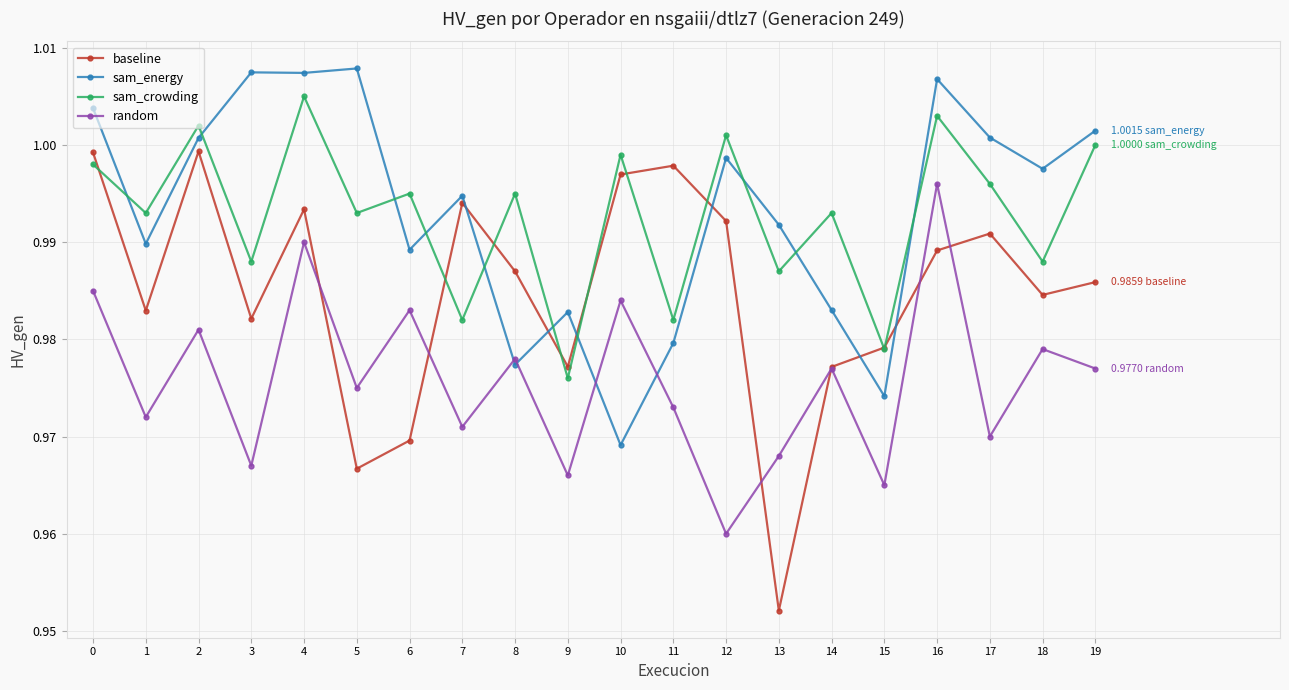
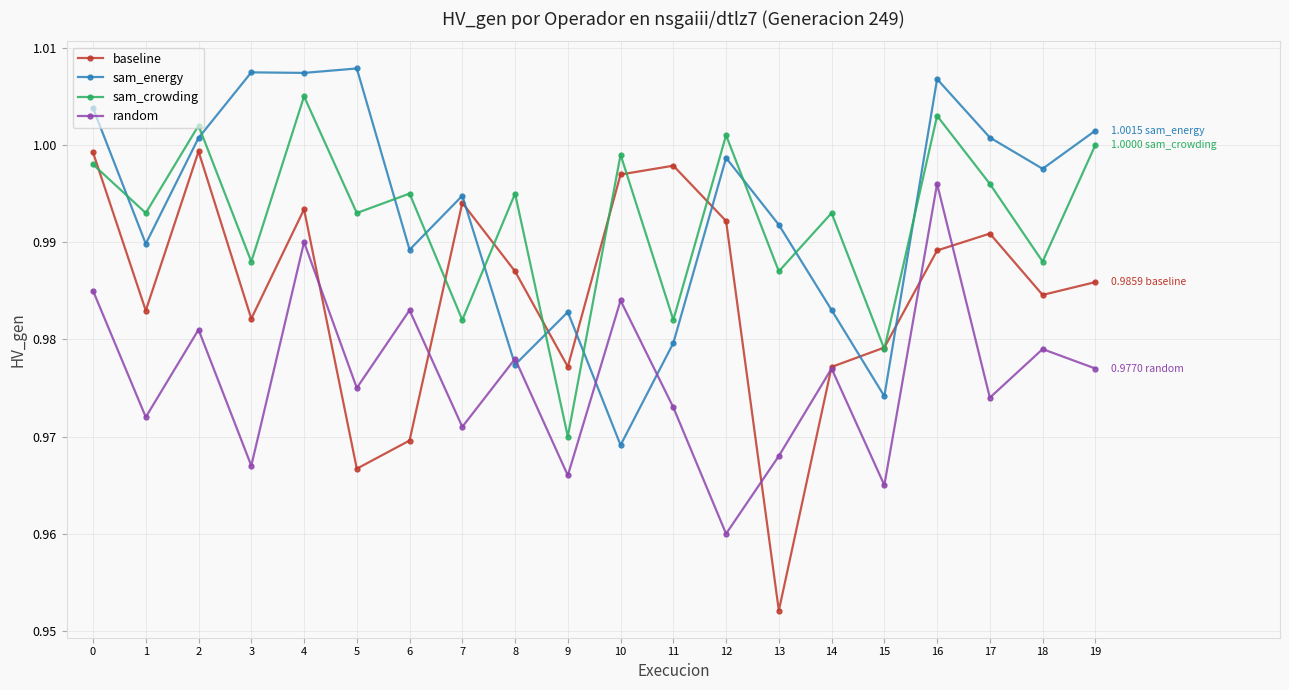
sam_crowding, 9: 0.976 -> 0.970
random, 17: 0.970 -> 0.974
